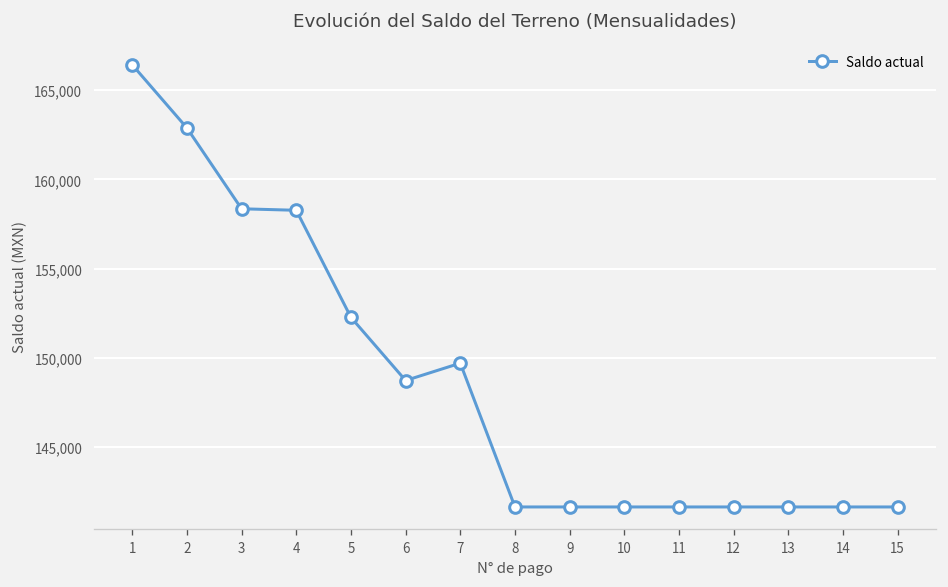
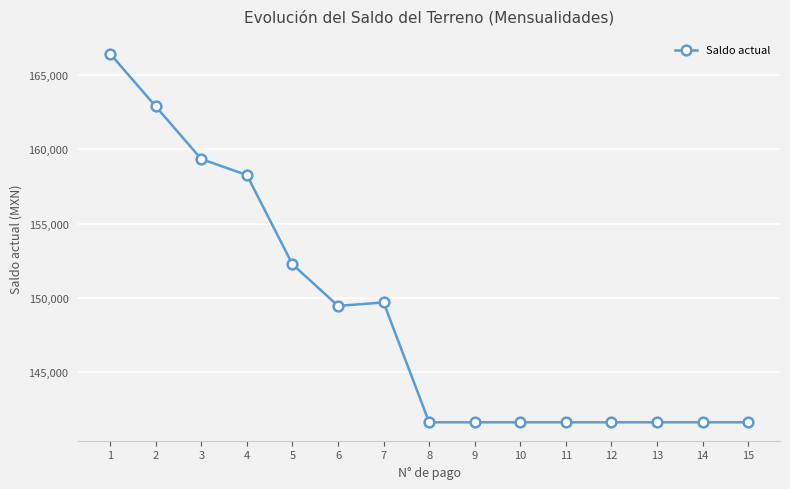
3: 158,400 -> 159,300
6: 148,700 -> 149,500
